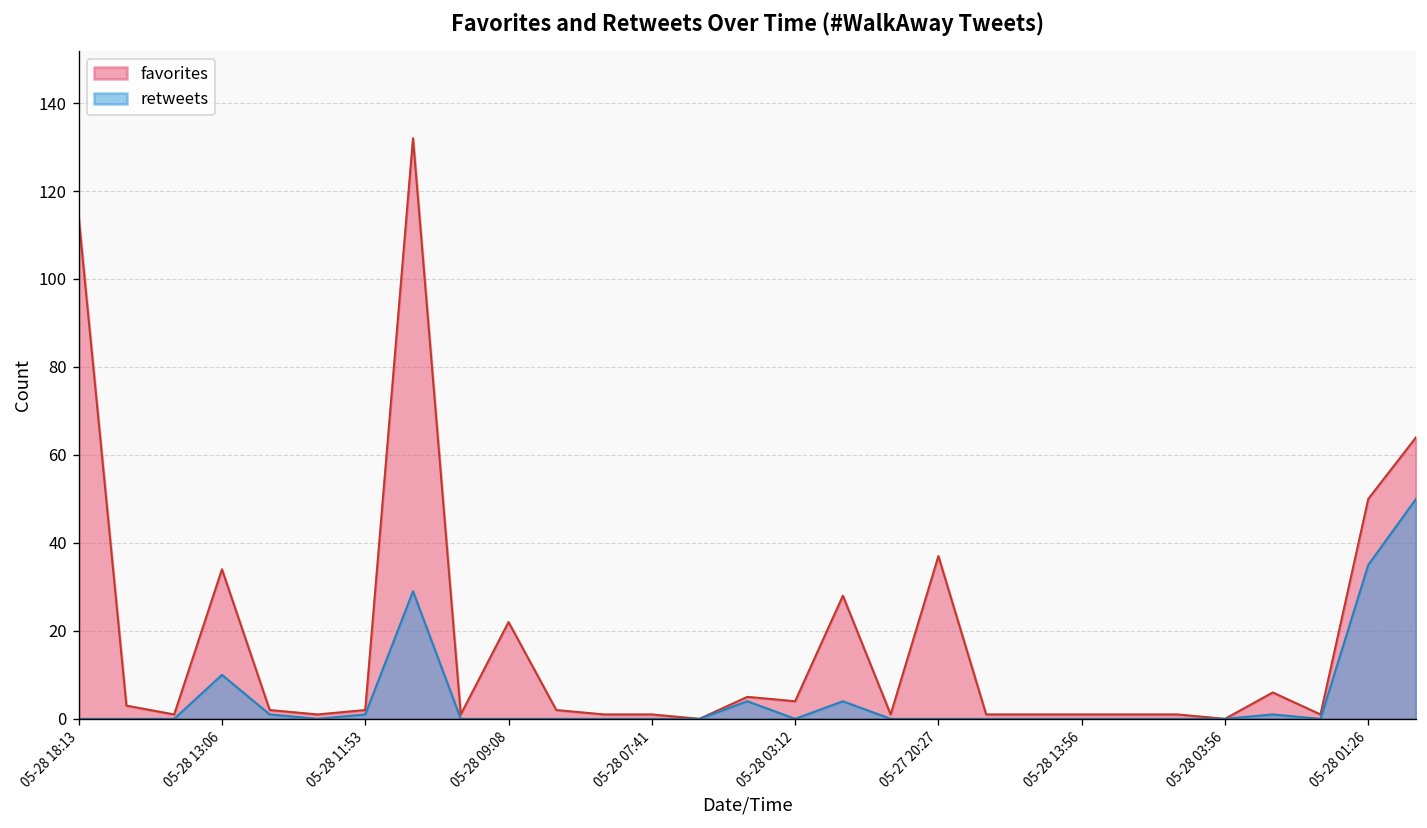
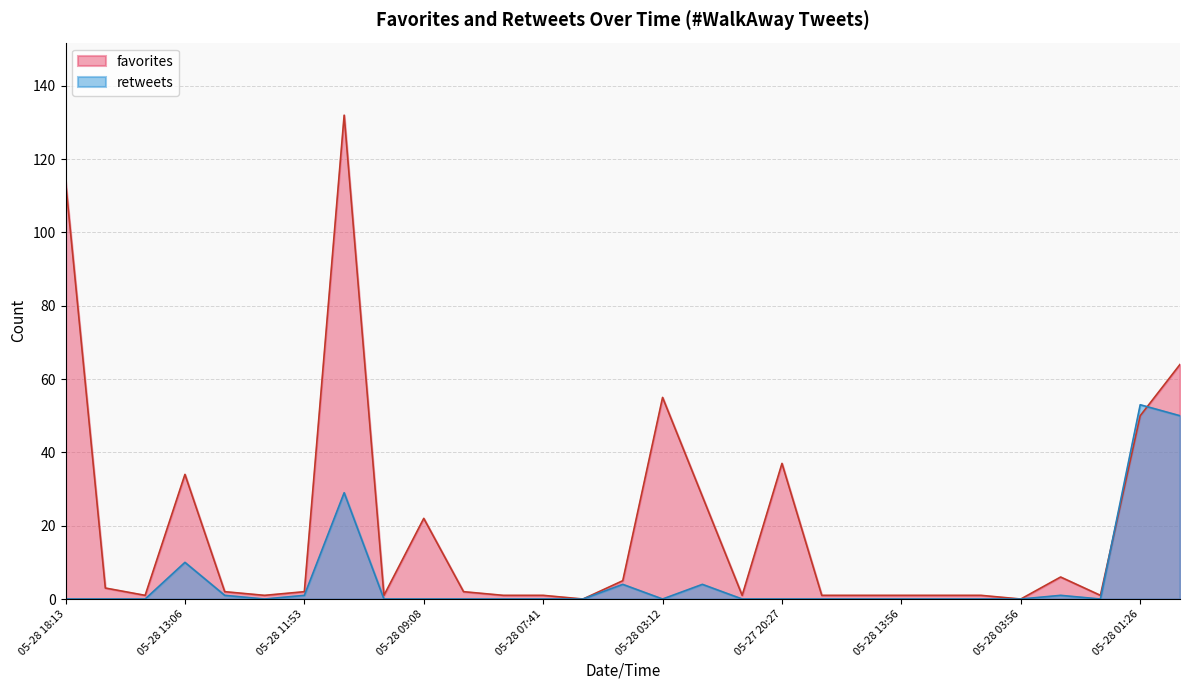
favorites, 05-28 03:12: 4 -> 55
retweets, 05-28 01:26: 35 -> 53
